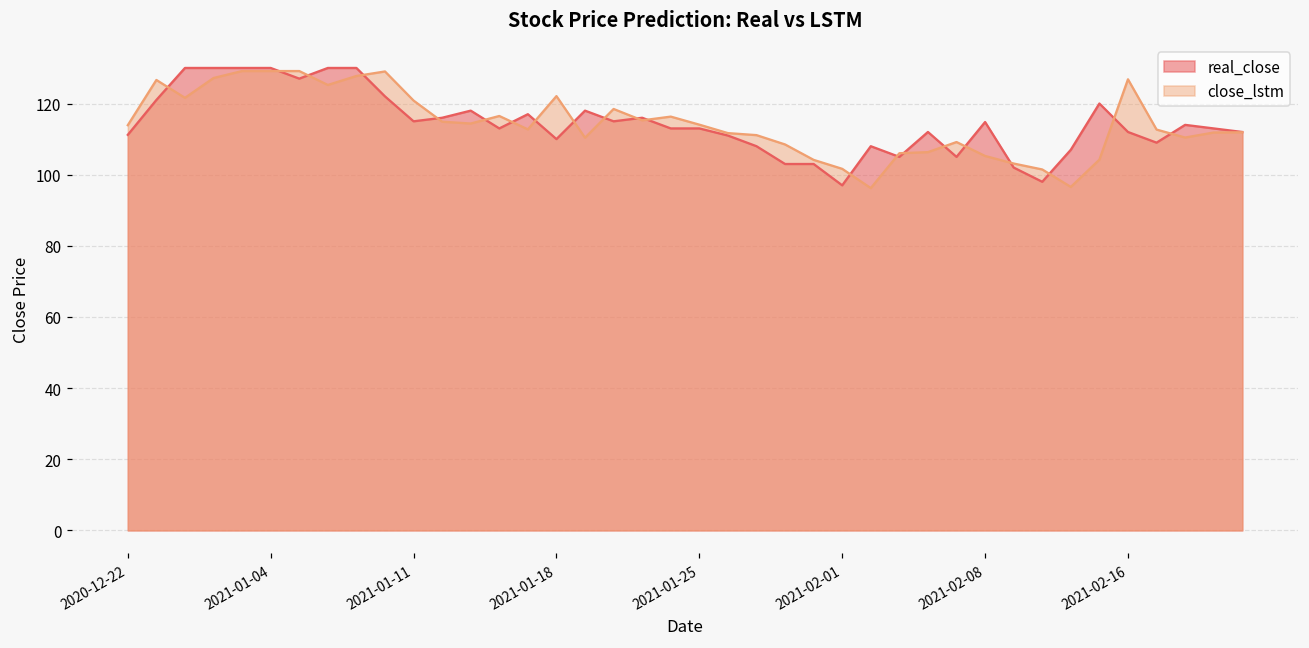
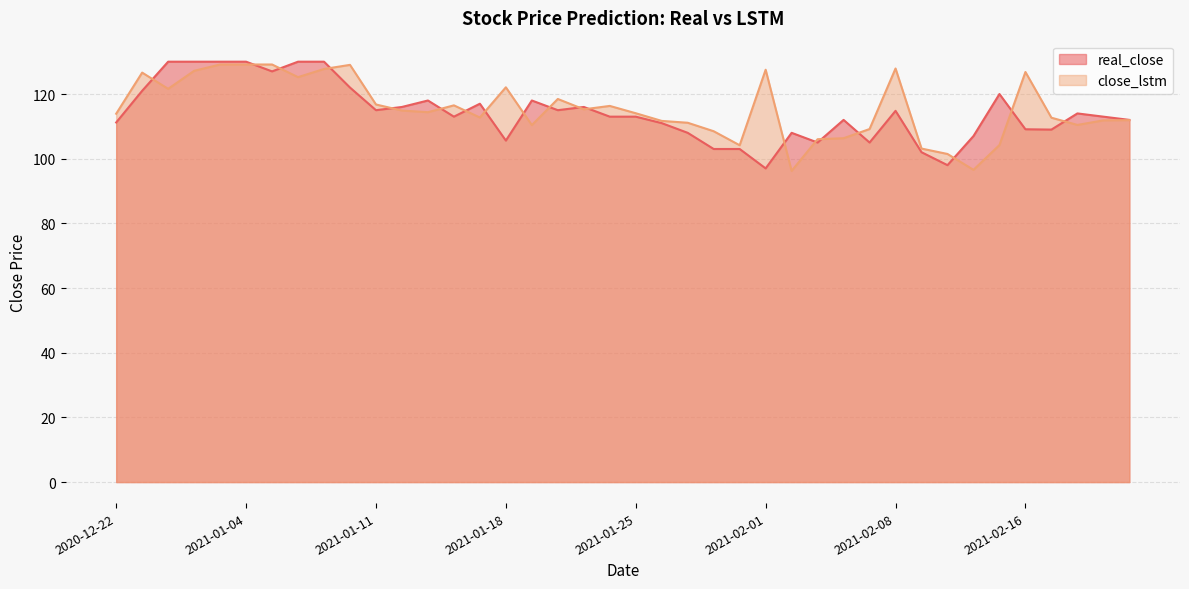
close_lstm, 2021-01-11: 121 -> 117
real_close, 2021-01-18: 110 -> 106
close_lstm, 2021-02-01: 102 -> 128
close_lstm, 2021-02-08: 105 -> 128
real_close, 2021-02-16: 112 -> 109
